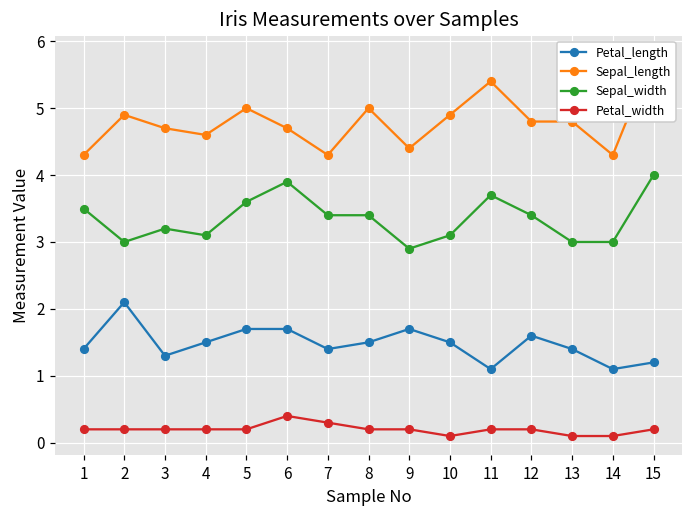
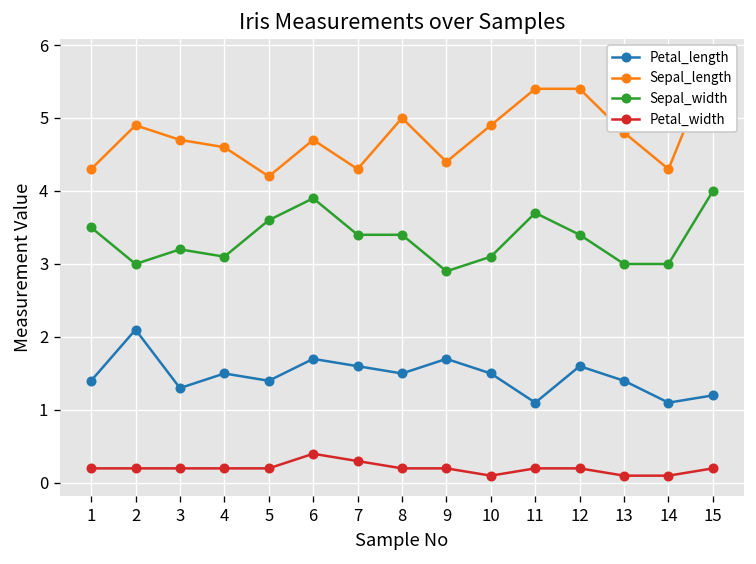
Petal_length, 5: 1.7 -> 1.4
Sepal_length, 5: 5.0 -> 4.2
Petal_length, 7: 1.4 -> 1.6
Sepal_length, 12: 4.8 -> 5.4
